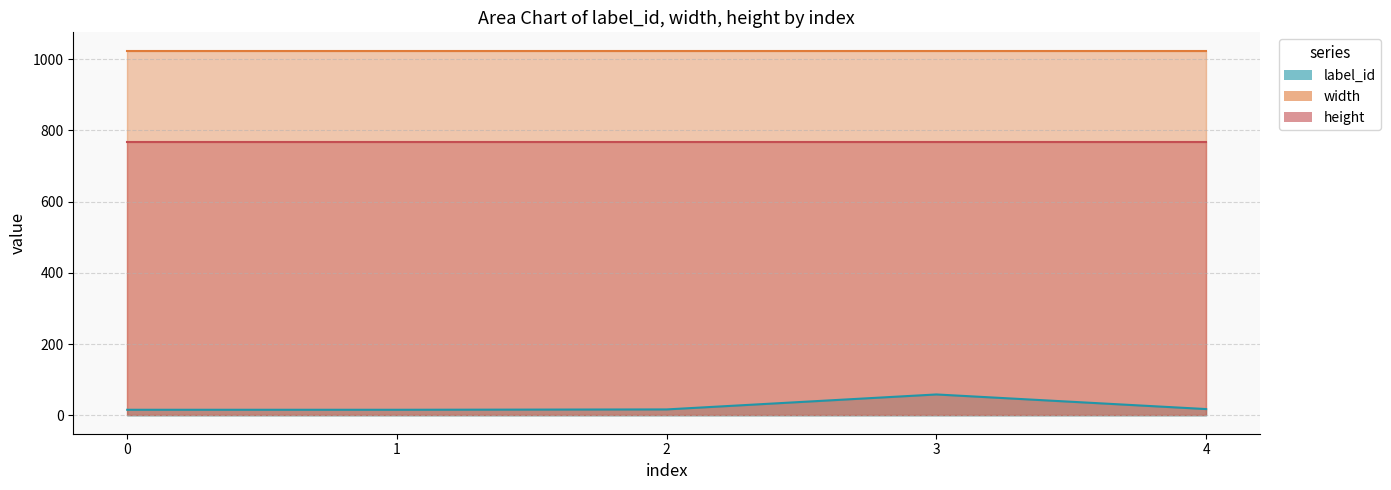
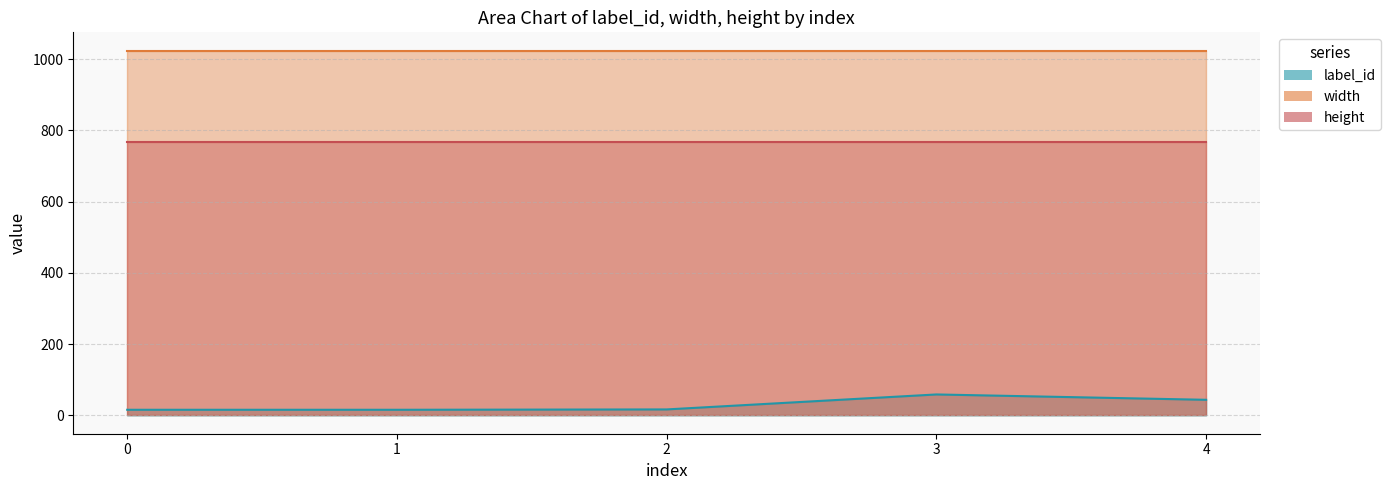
label_id, 4: 20 -> 40
